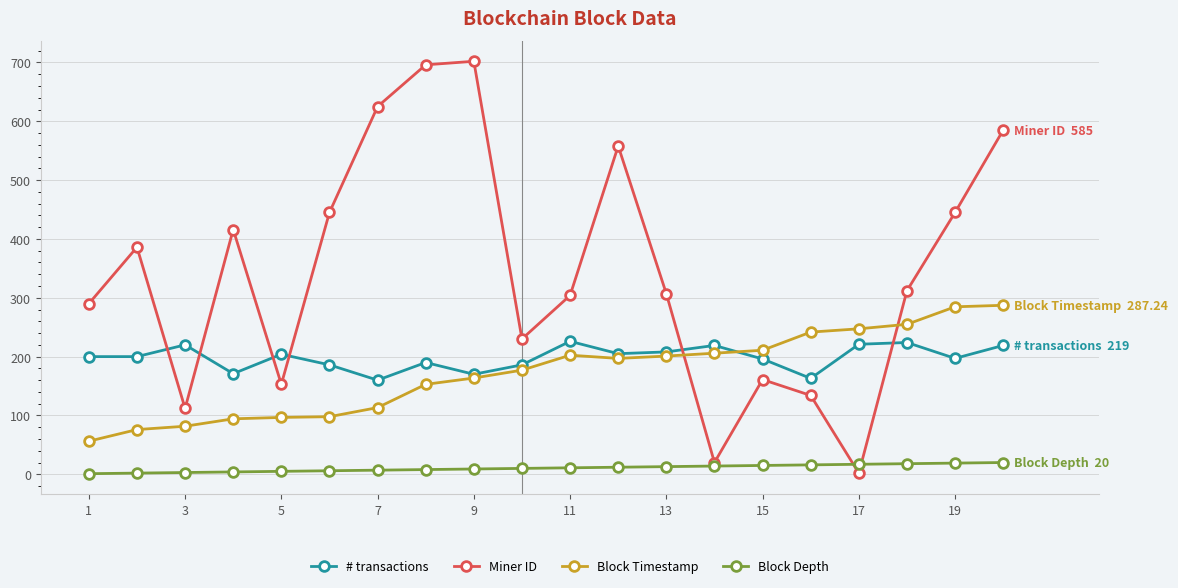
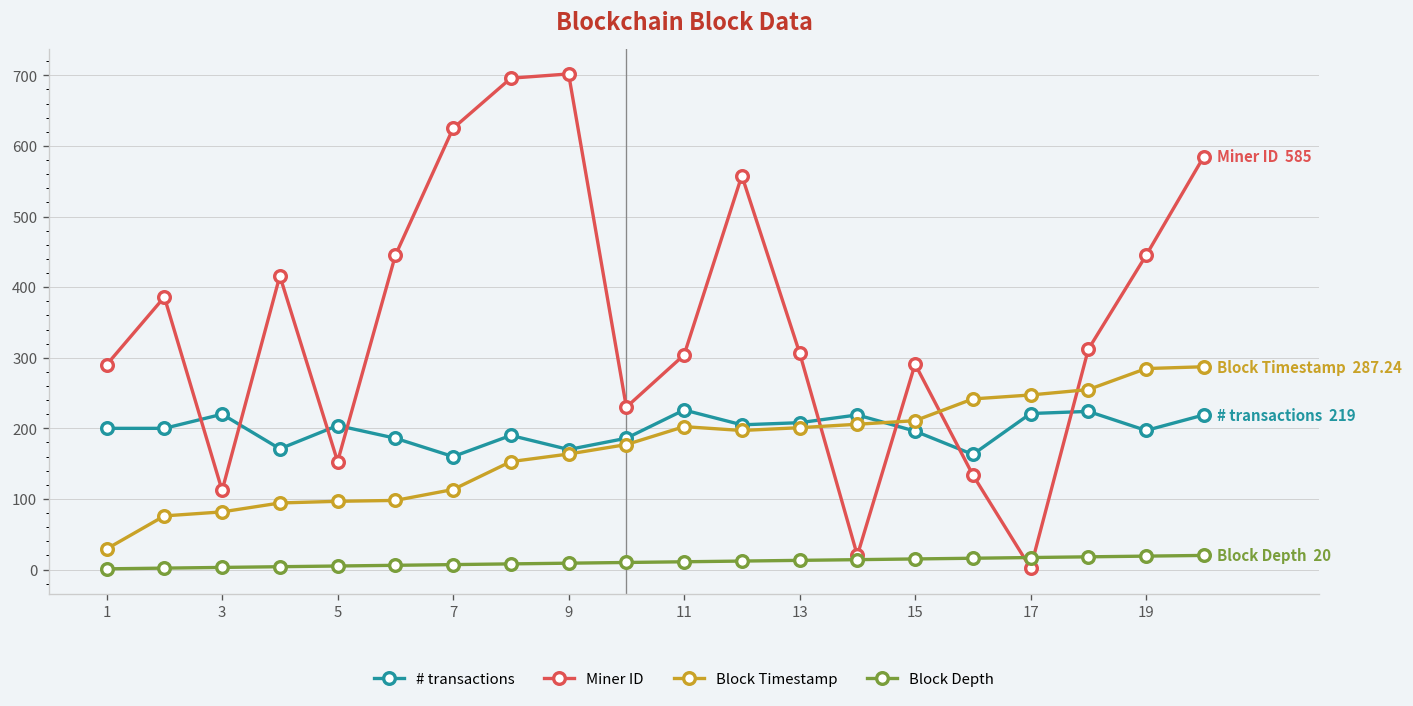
Block Timestamp, 1: 60 -> 30
Miner ID, 15: 160 -> 290
